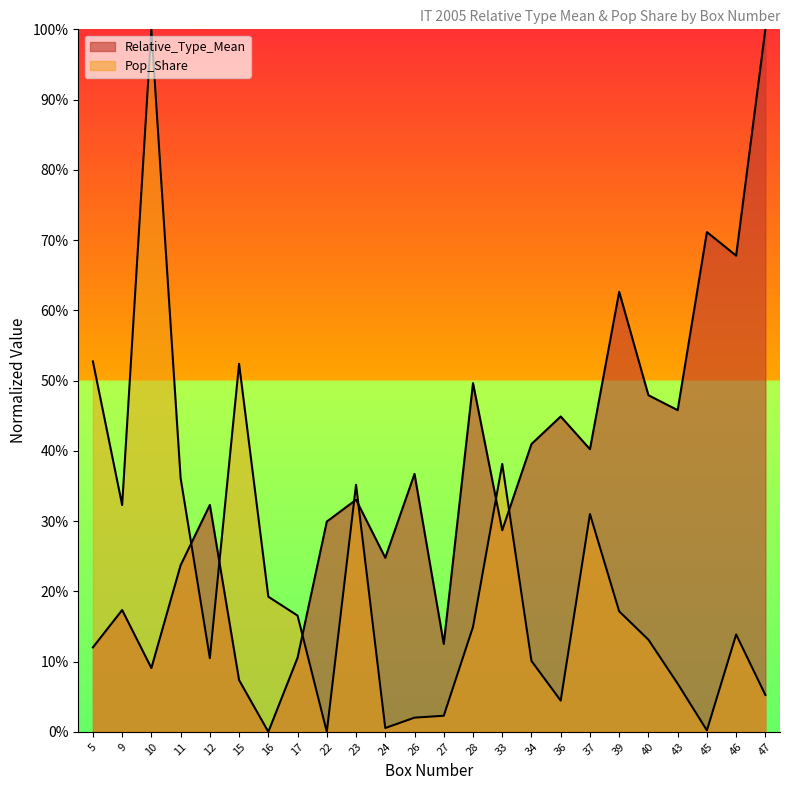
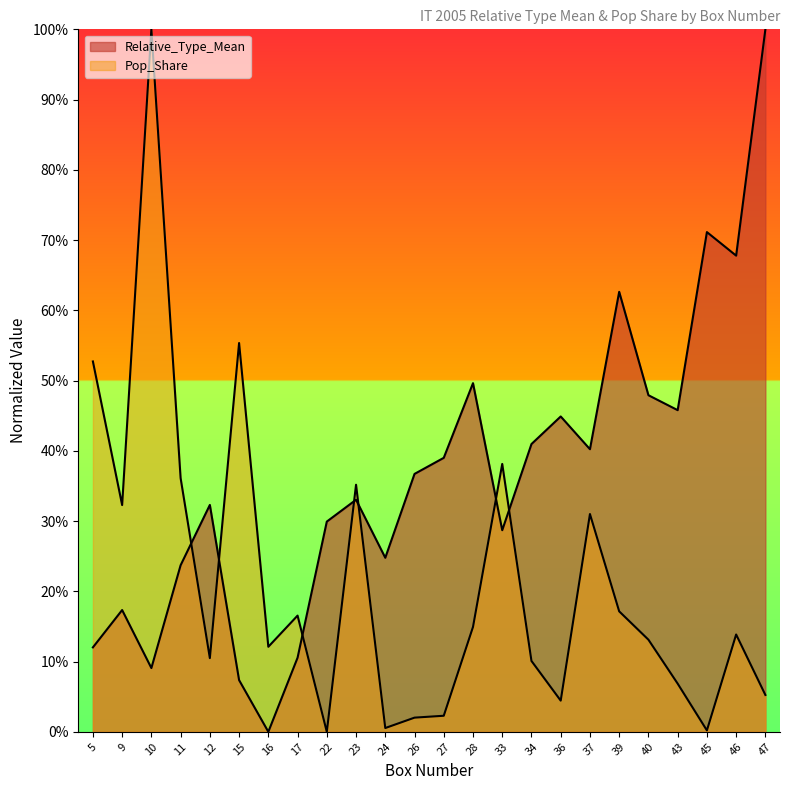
Pop_Share, 15: 52% -> 55%
Pop_Share, 16: 19% -> 12%
Relative_Type_Mean, 27: 13% -> 39%
